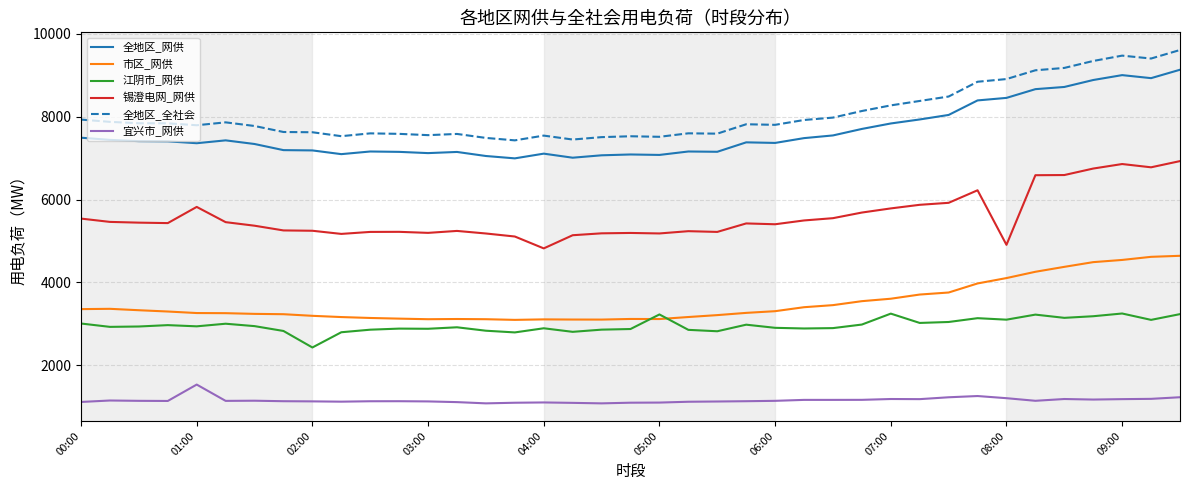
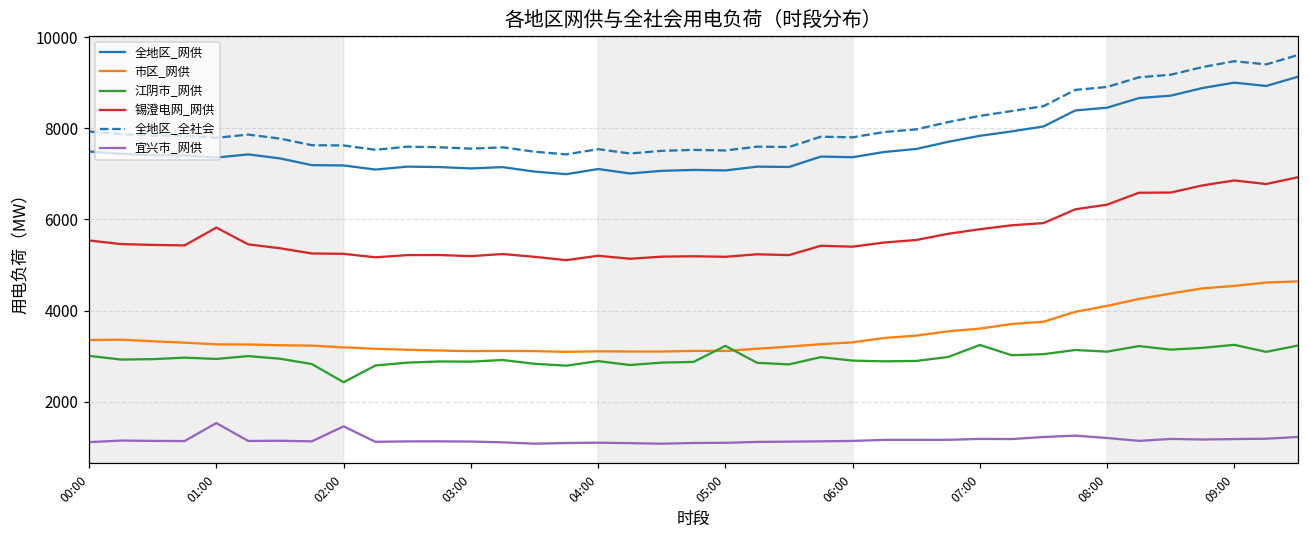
宜兴市_网供, 02:00: 1100 -> 1500
锡澄电网_网供, 04:00: 4800 -> 5200
锡澄电网_网供, 08:00: 4900 -> 6300
